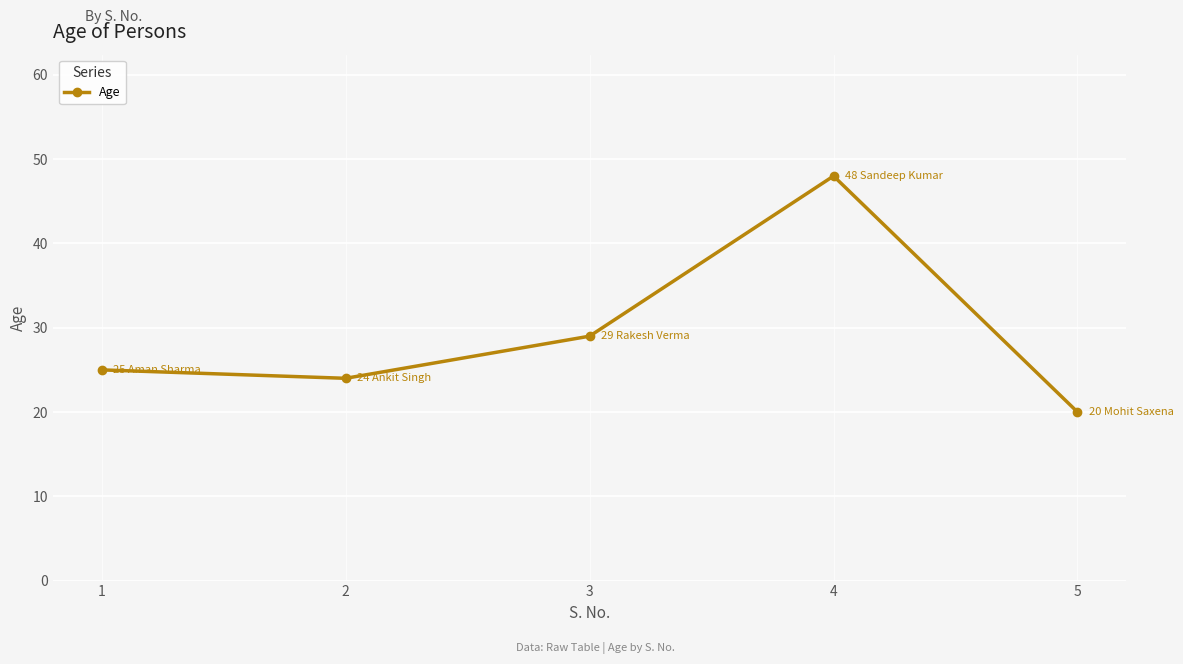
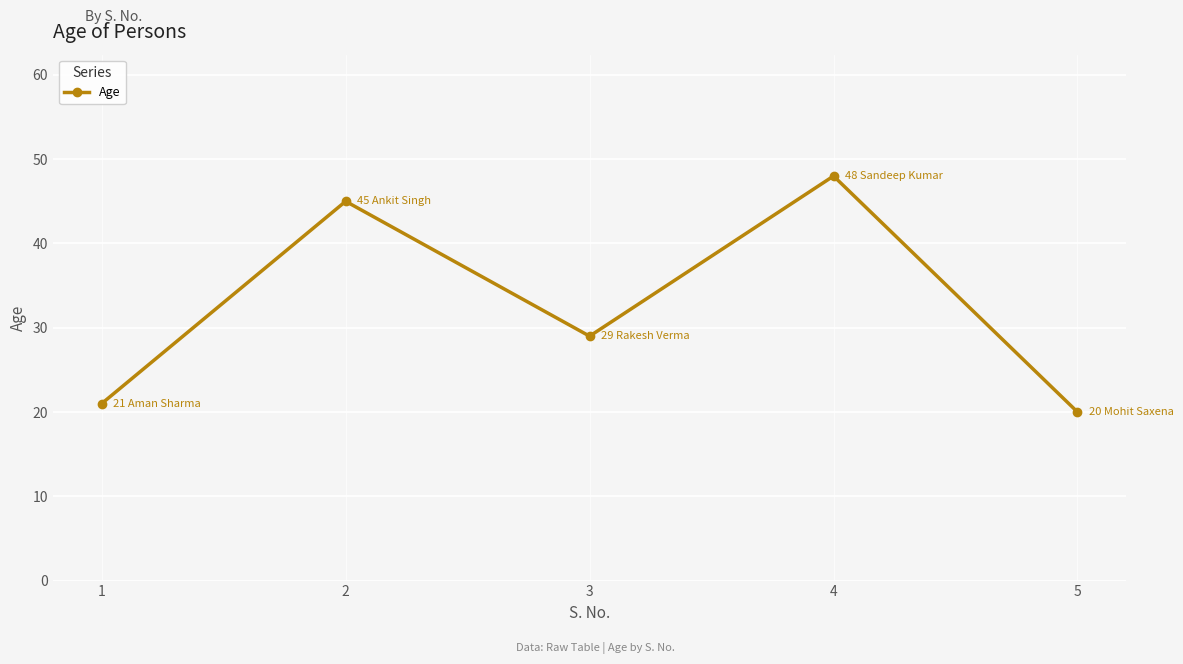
1: 25 -> 21
2: 24 -> 45
